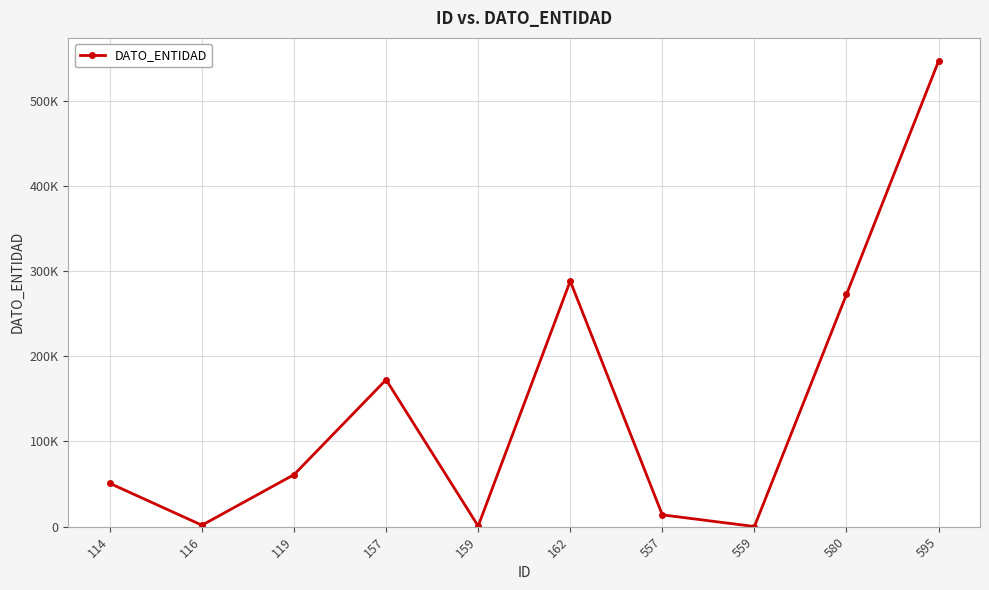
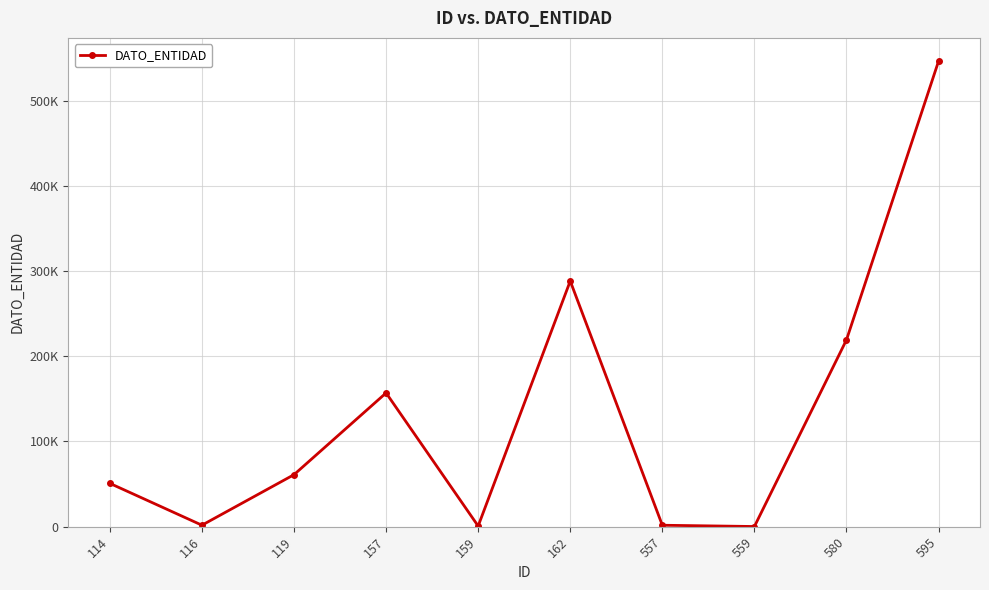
157: 170000 -> 160000
557: 10000 -> 0
580: 270000 -> 220000
